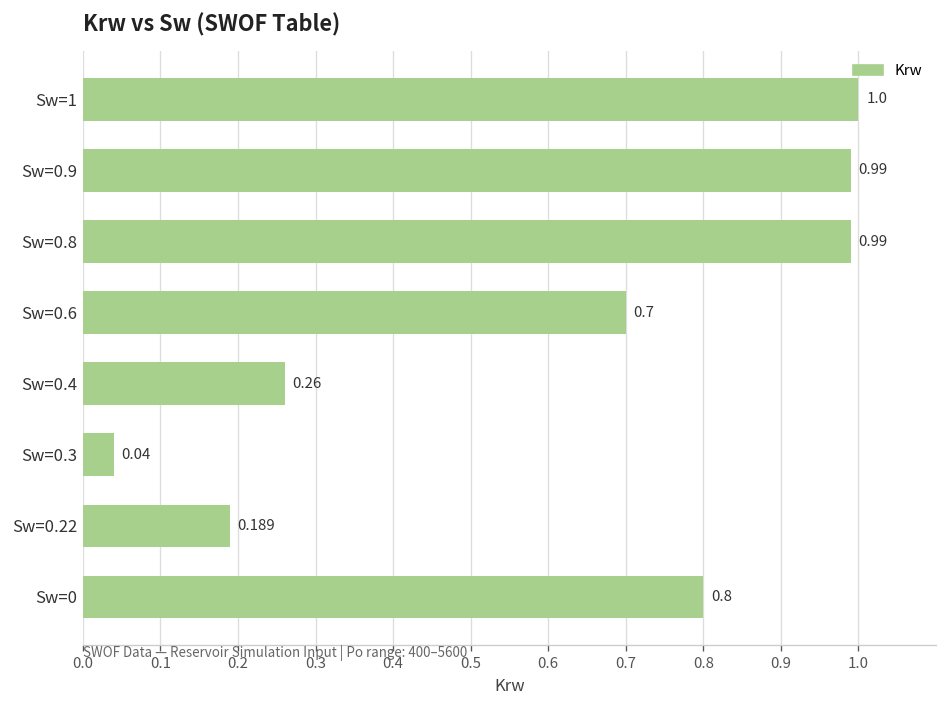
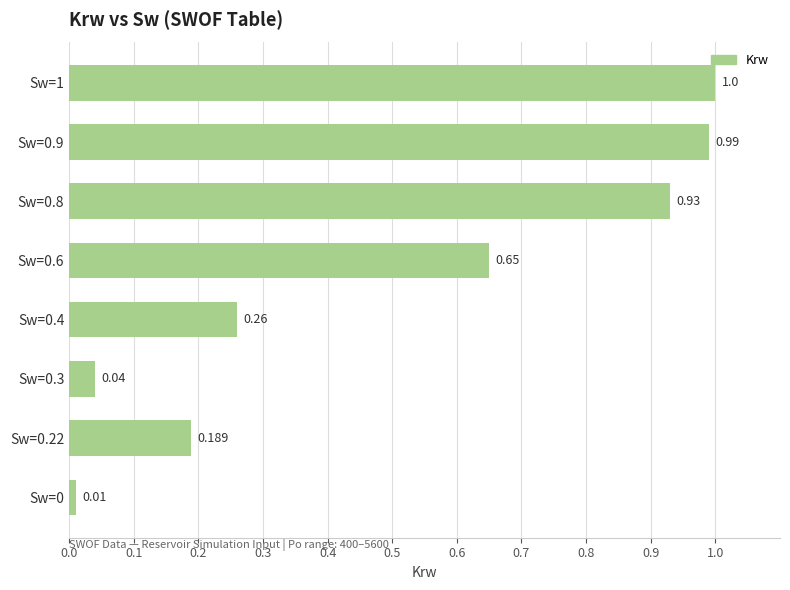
Sw=0.8: 0.99 -> 0.93
Sw=0.6: 0.7 -> 0.65
Sw=0: 0.8 -> 0.01
